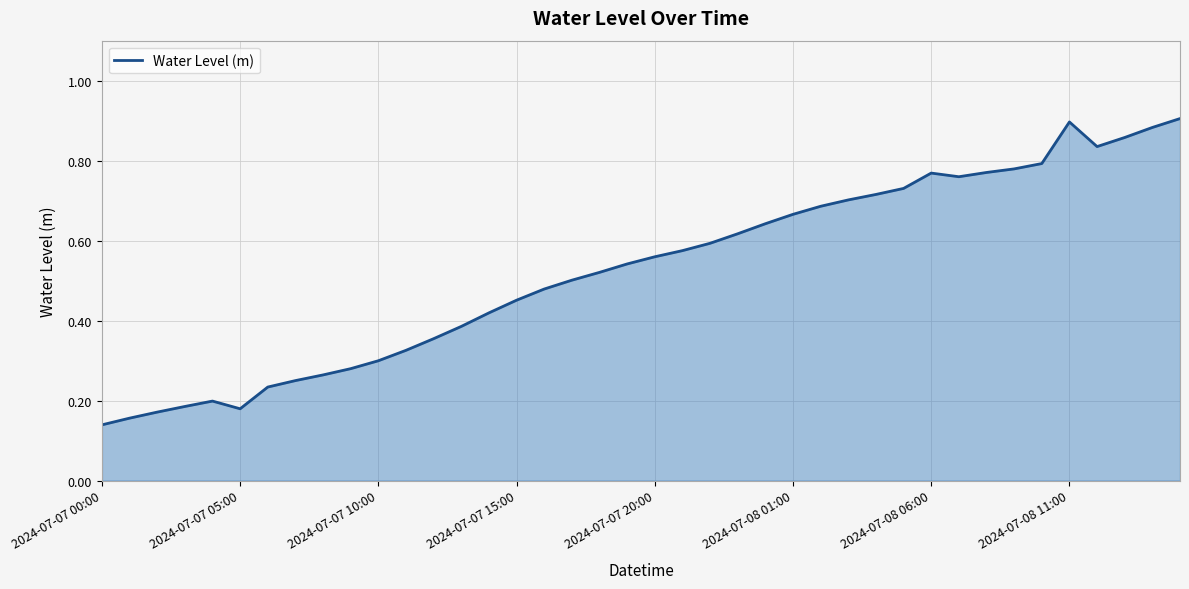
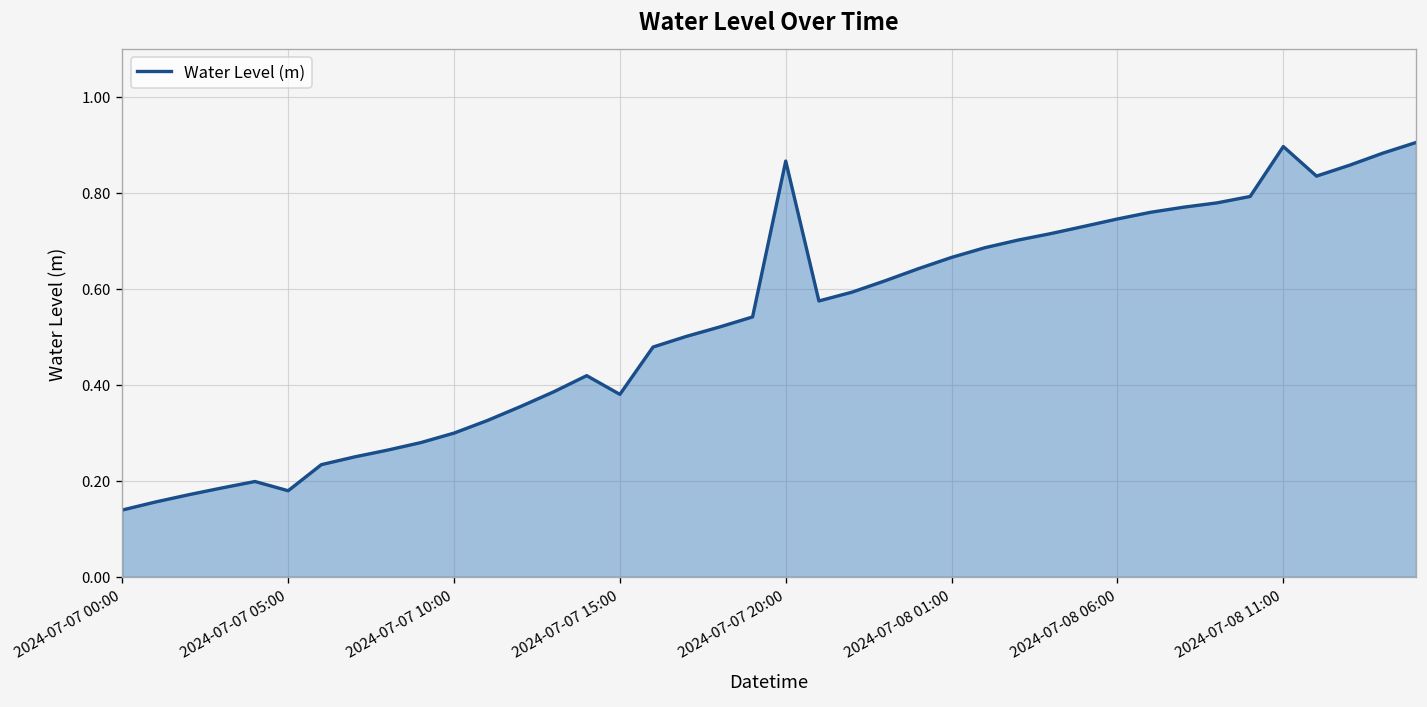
2024-07-07 15:00: 0.45 -> 0.38
2024-07-07 20:00: 0.56 -> 0.87
2024-07-08 06:00: 0.77 -> 0.75
